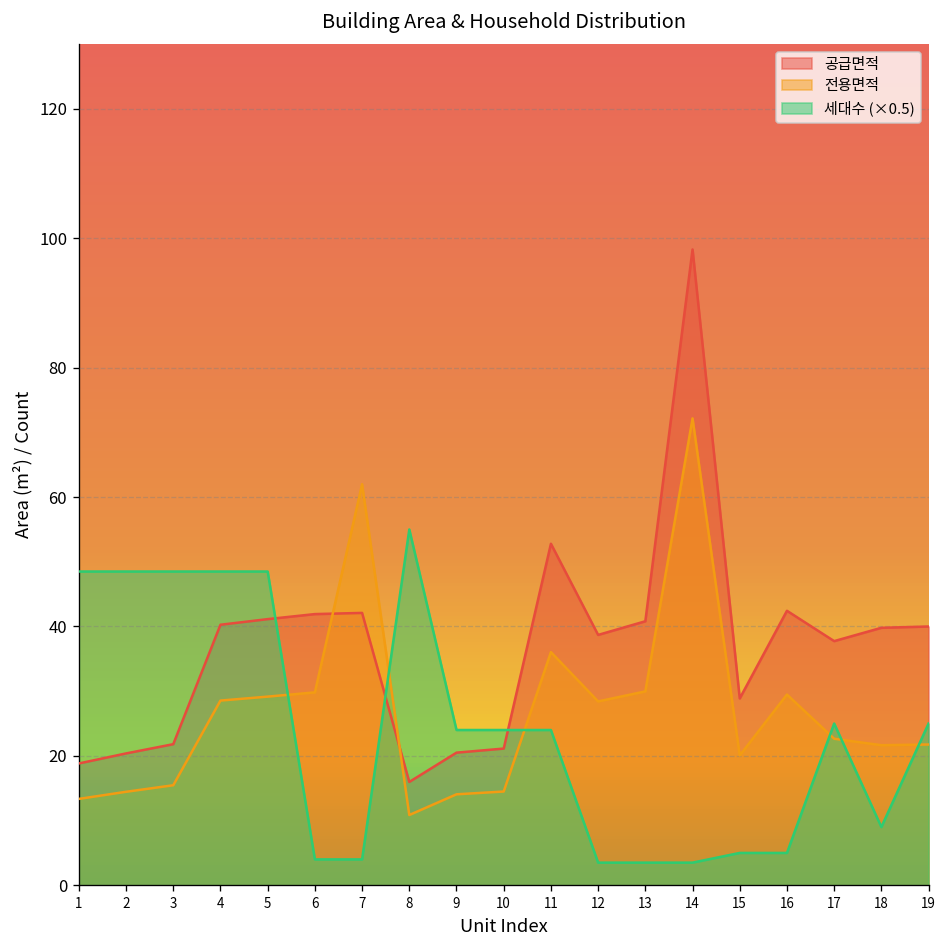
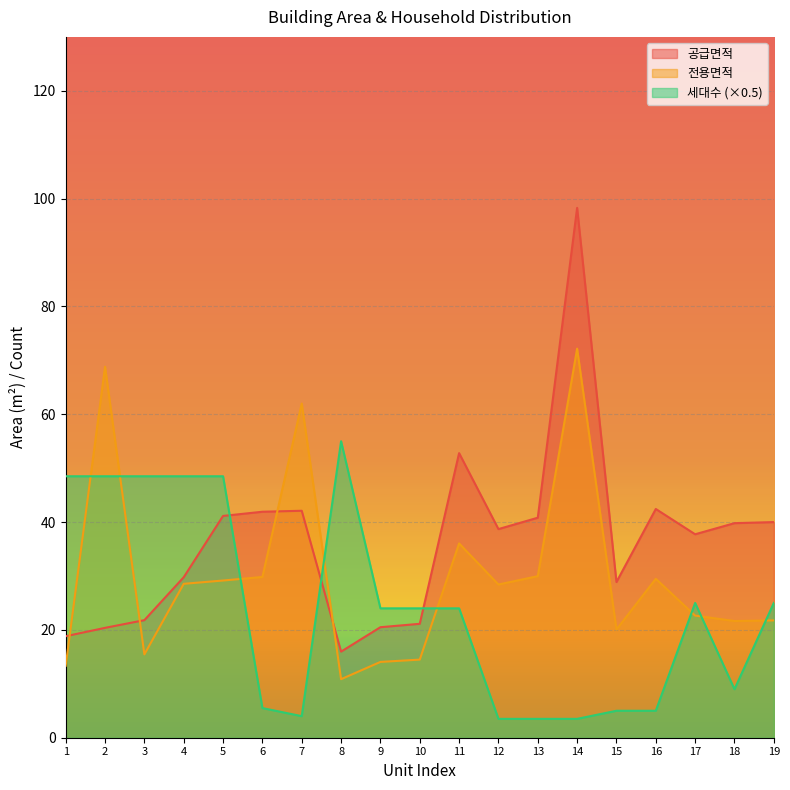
전용면적, 2: 14 -> 69
공급면적, 4: 40 -> 30
세대수 (×0.5), 6: 4 -> 6
